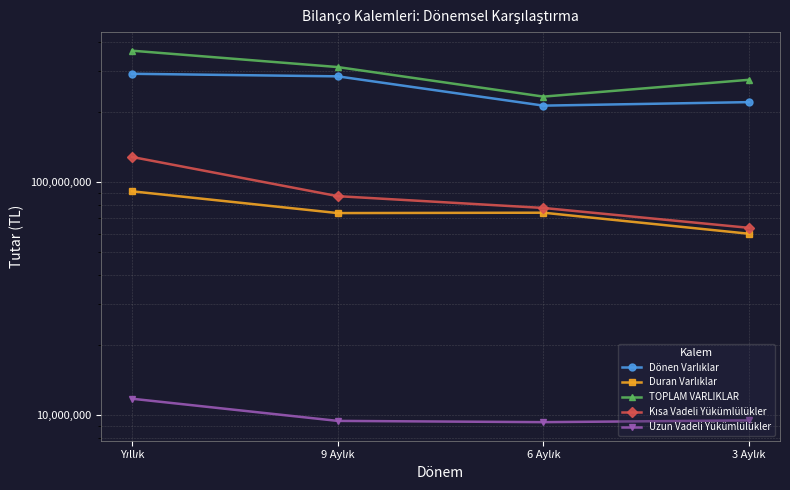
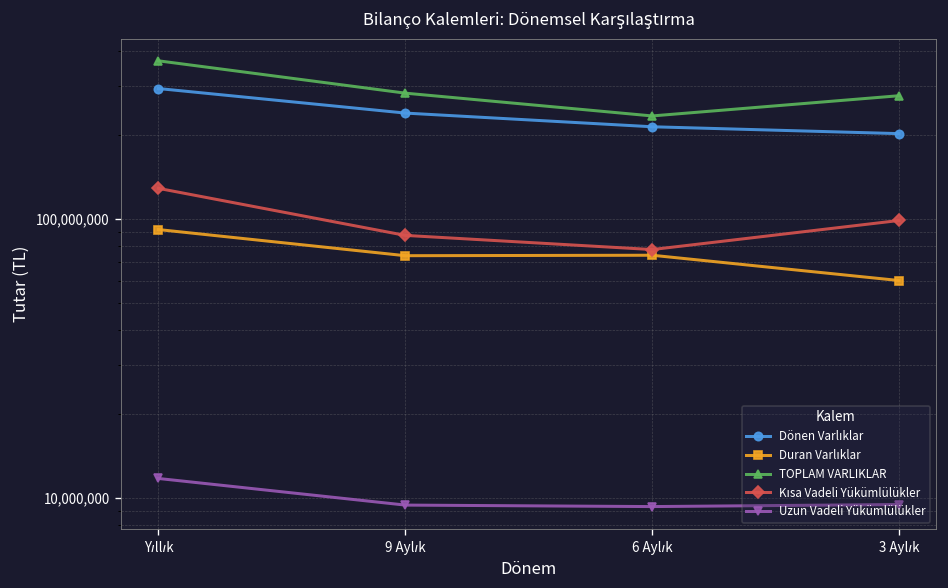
Dönen Varlıklar, 9 Aylık: 290,000,000 -> 240,000,000
TOPLAM VARLIKLAR, 9 Aylık: 310,000,000 -> 280,000,000
Dönen Varlıklar, 3 Aylık: 220,000,000 -> 200,000,000
Kısa Vadeli Yükümlülükler, 3 Aylık: 64,000,000 -> 99,000,000
